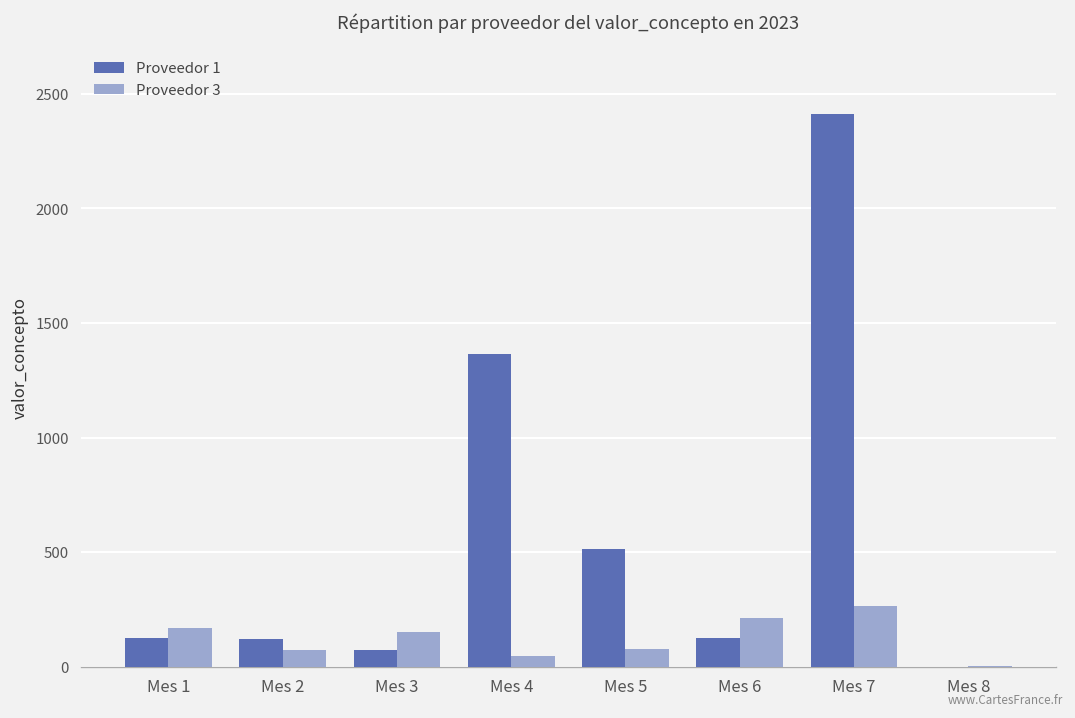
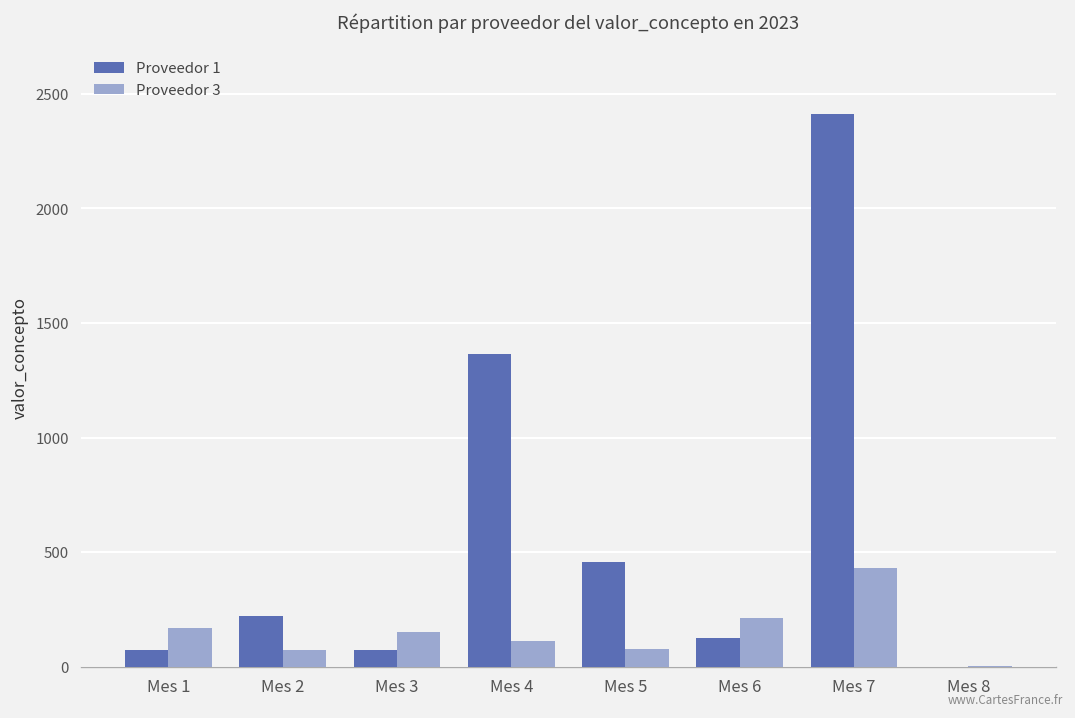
Proveedor 1, Mes 1: 120 -> 70
Proveedor 1, Mes 2: 120 -> 220
Proveedor 3, Mes 4: 50 -> 110
Proveedor 1, Mes 5: 510 -> 460
Proveedor 3, Mes 7: 270 -> 430
